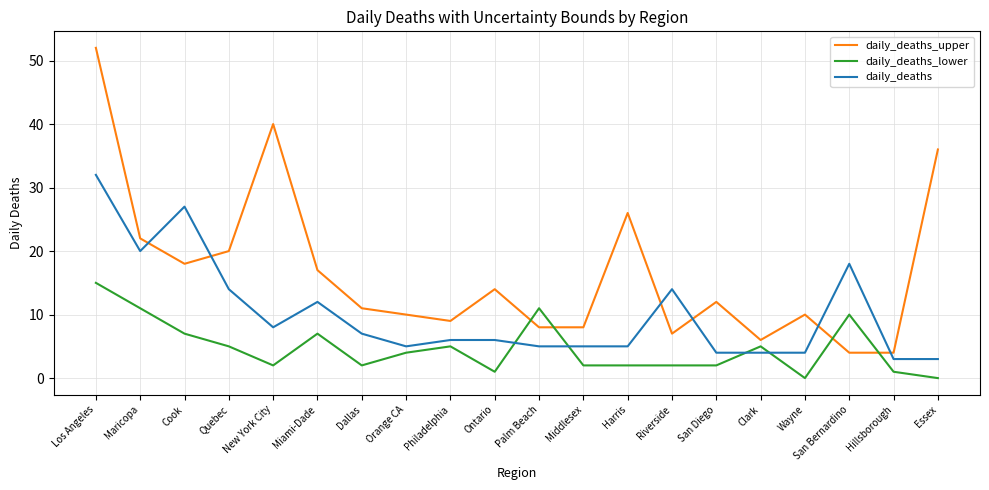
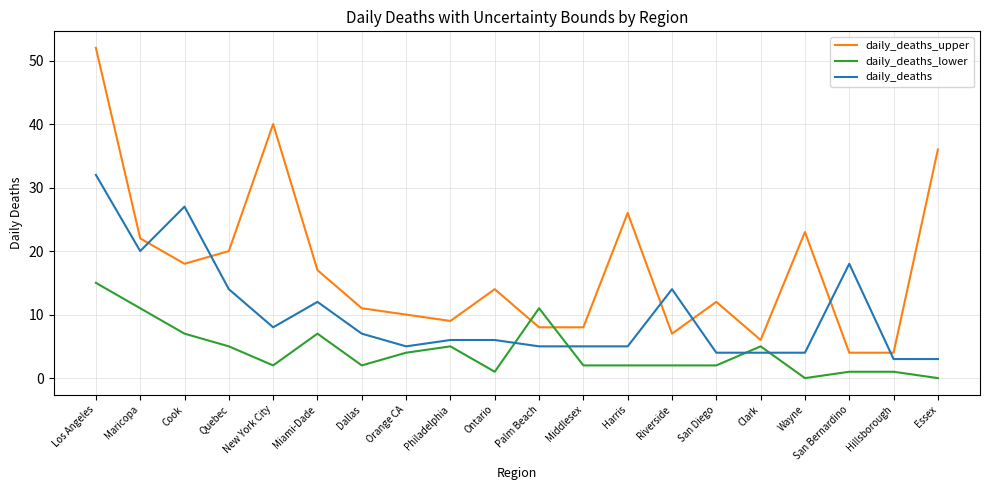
daily_deaths_upper, Wayne: 10 -> 23
daily_deaths_lower, San Bernardino: 10 -> 1
